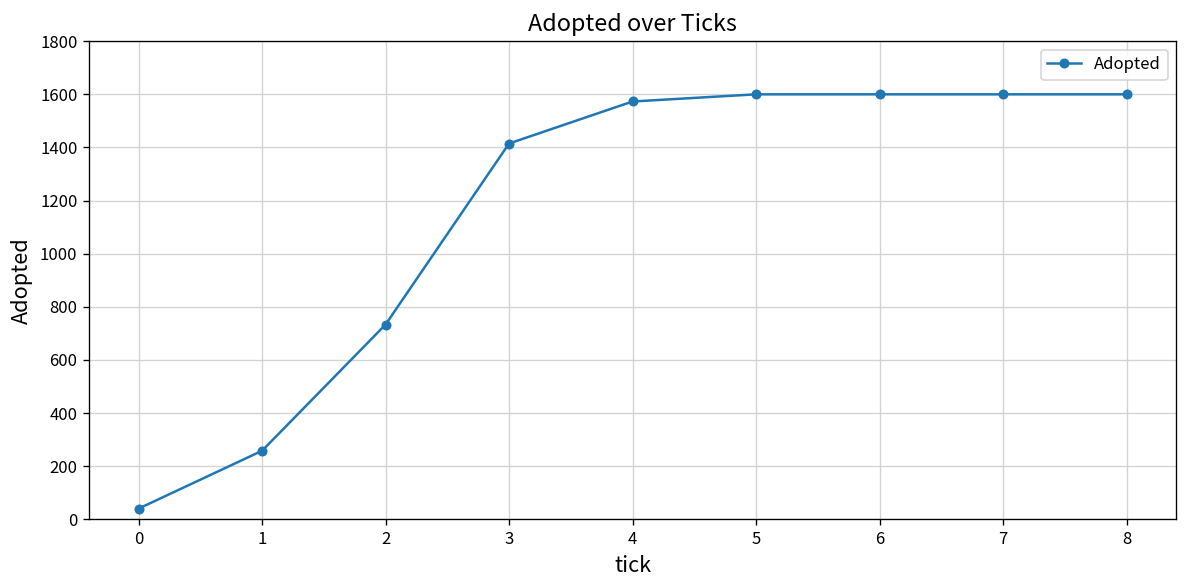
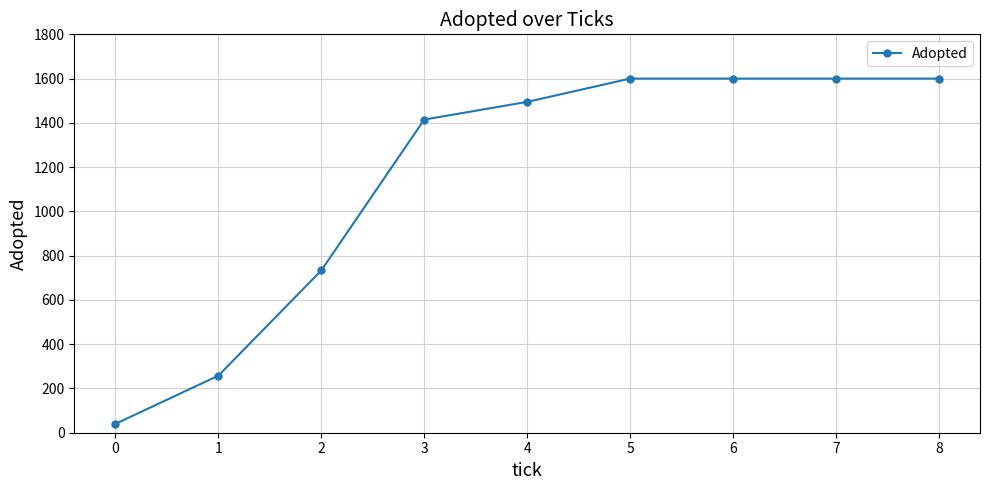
4: 1570 -> 1490
